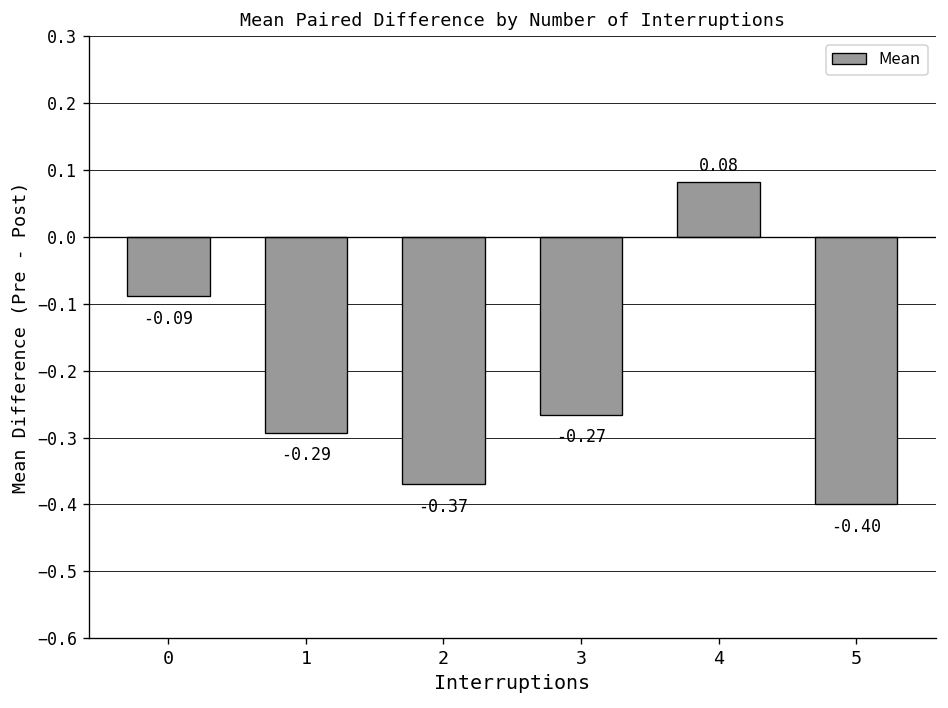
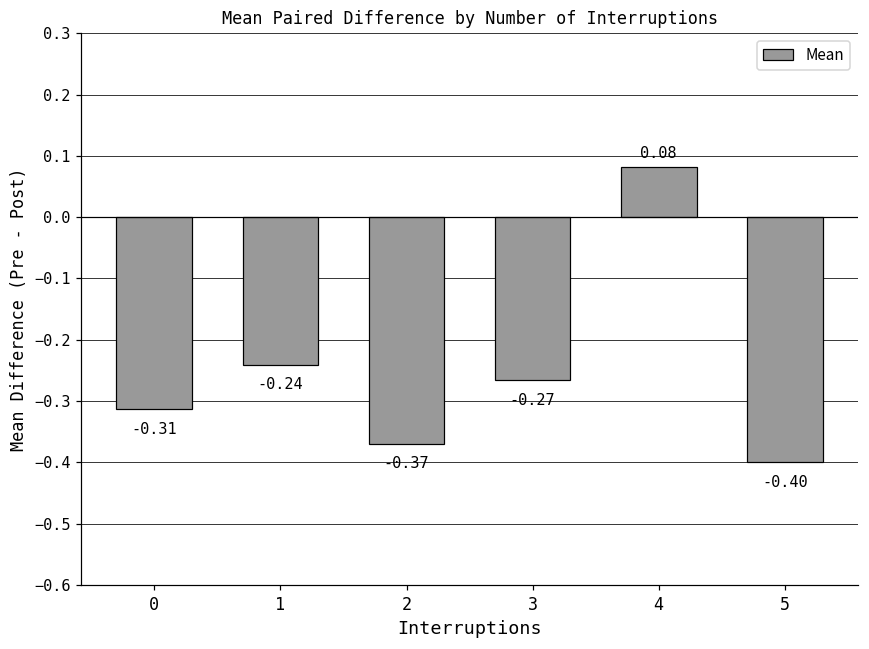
0: -0.09 -> -0.31
1: -0.29 -> -0.24
